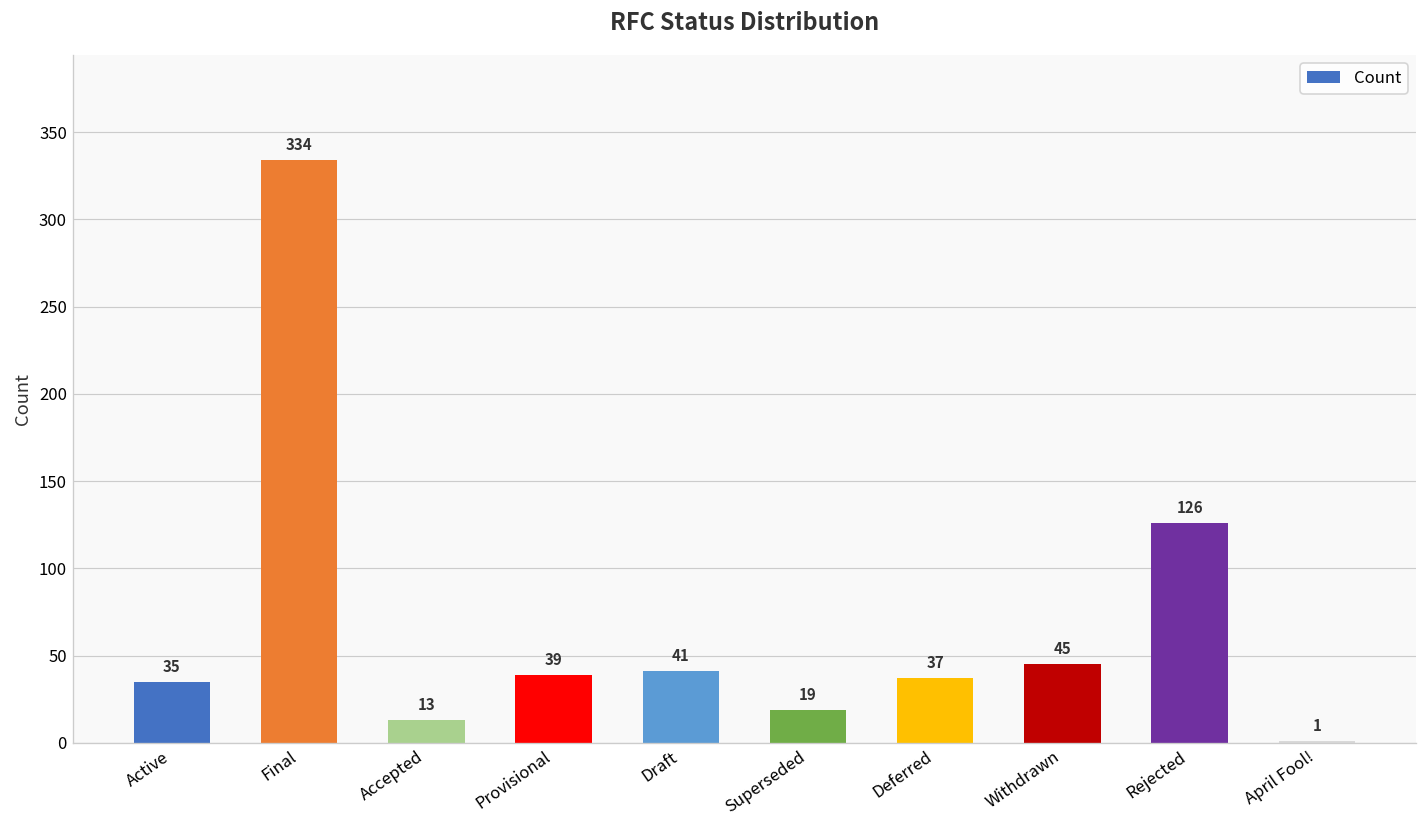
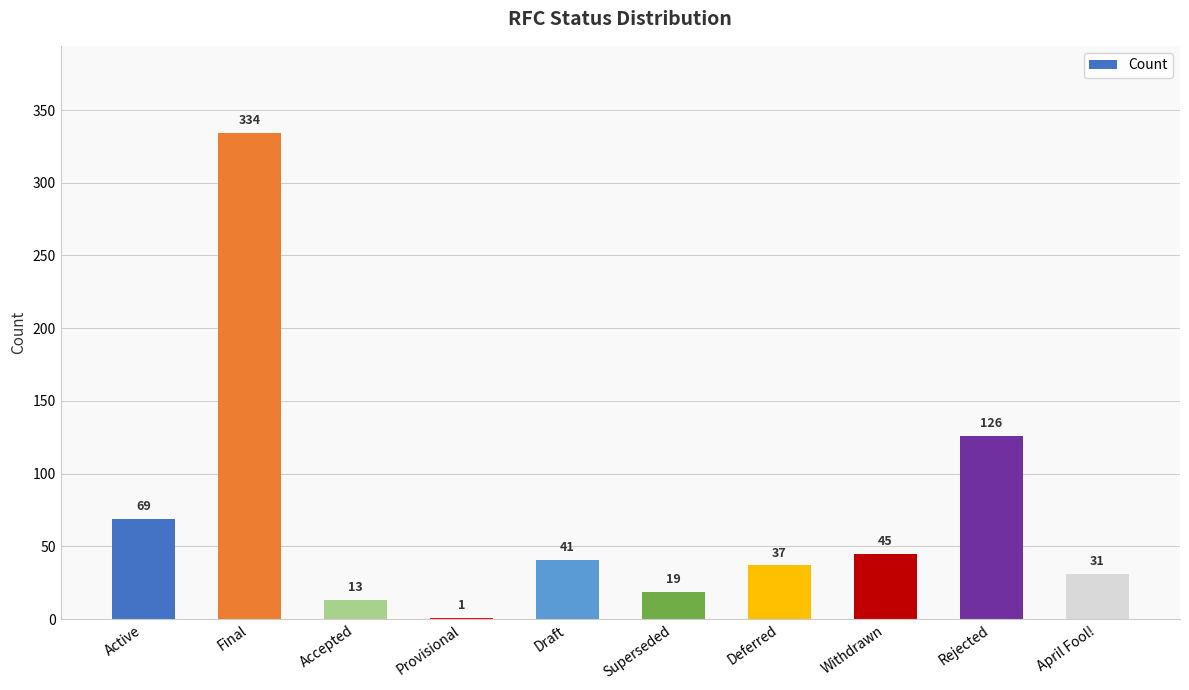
Active: 35 -> 69
Provisional: 39 -> 1
April Fool!: 1 -> 31
